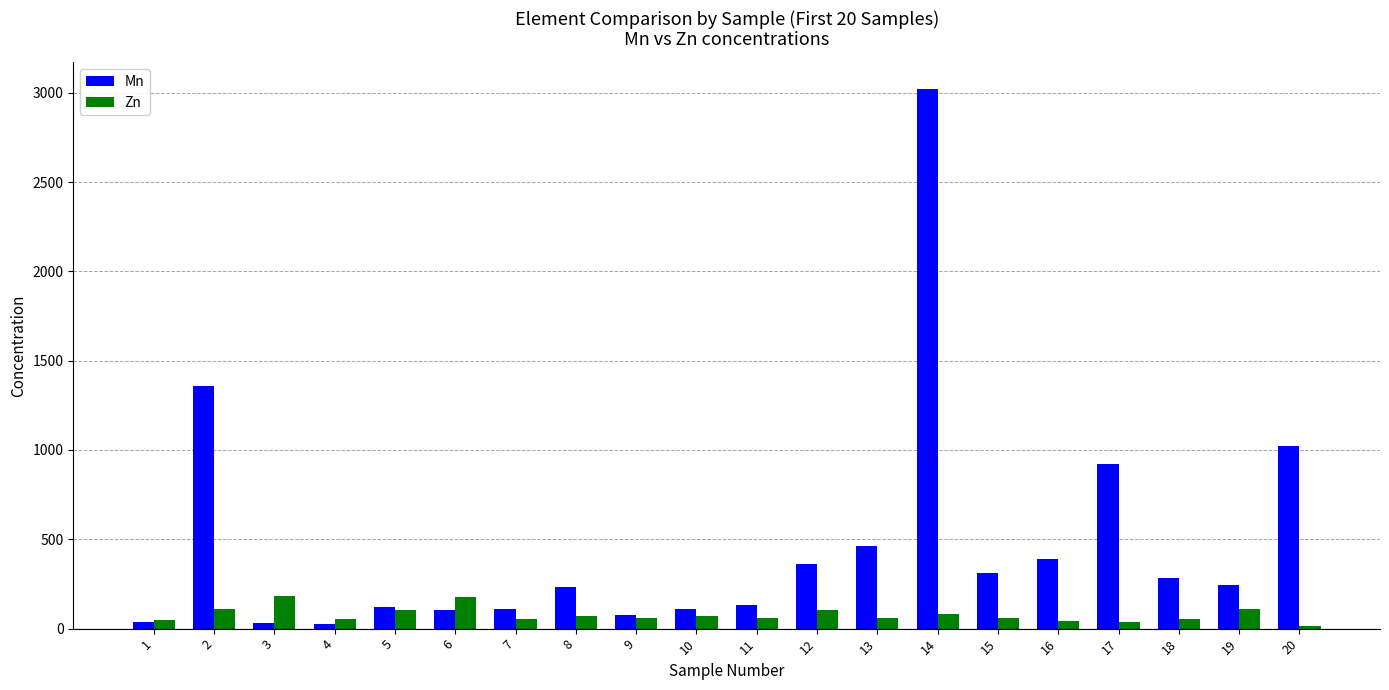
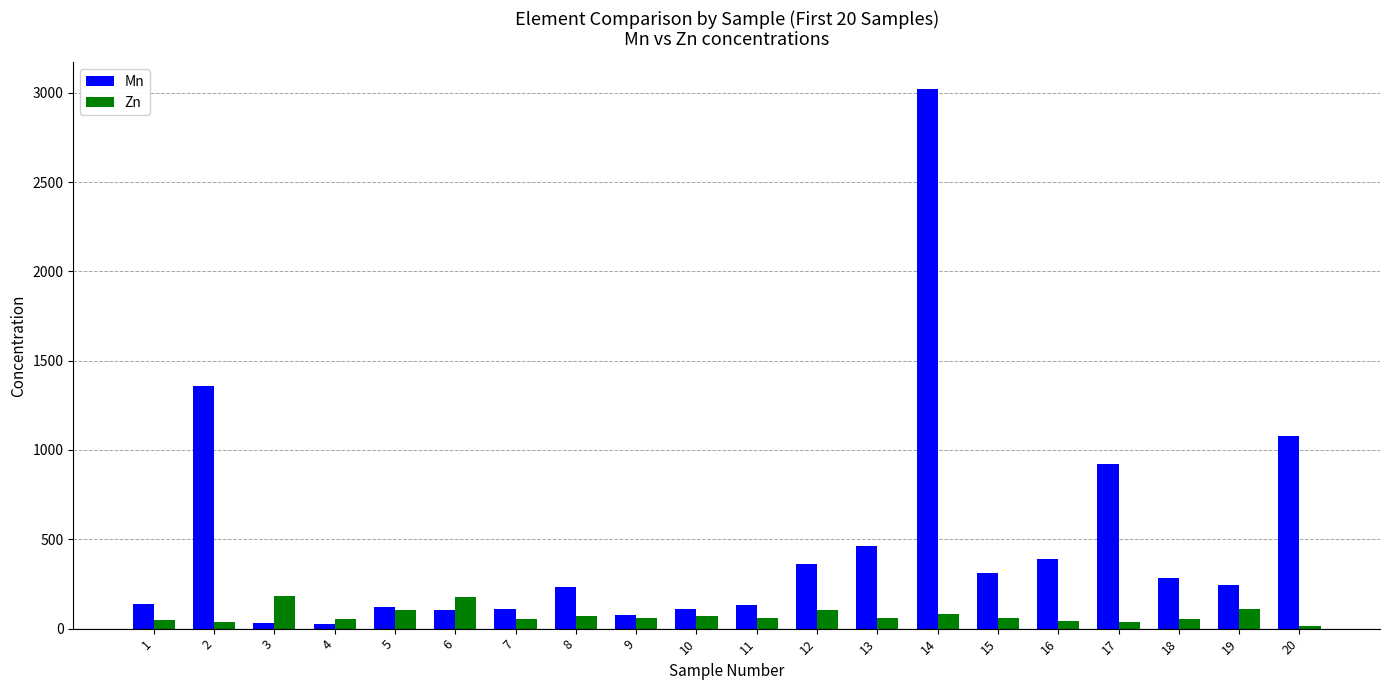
Mn, 1: 40 -> 140
Zn, 2: 110 -> 40
Mn, 20: 1020 -> 1080
